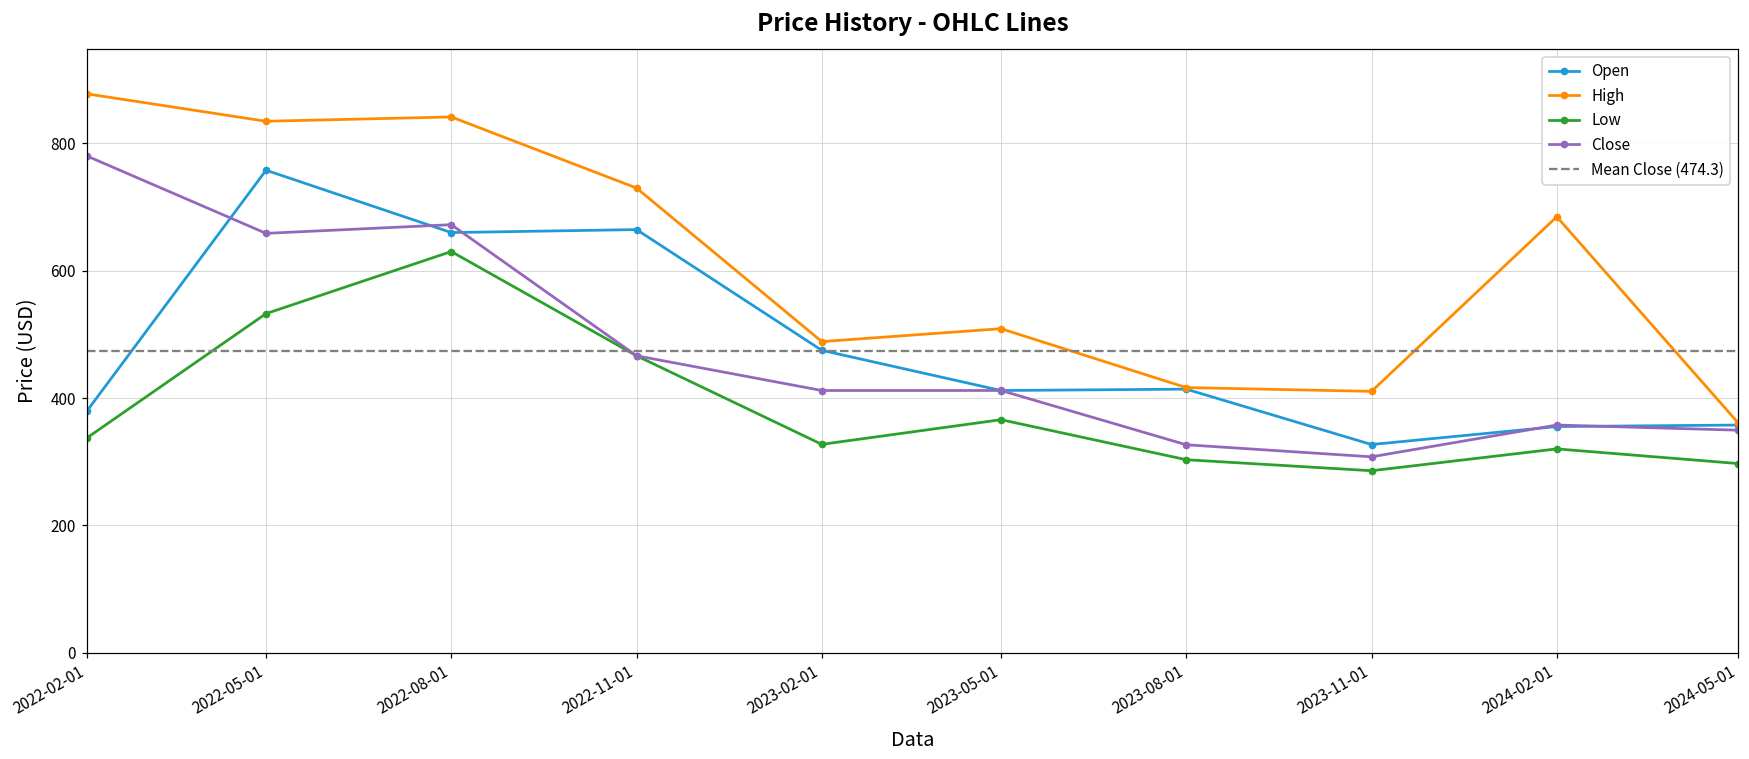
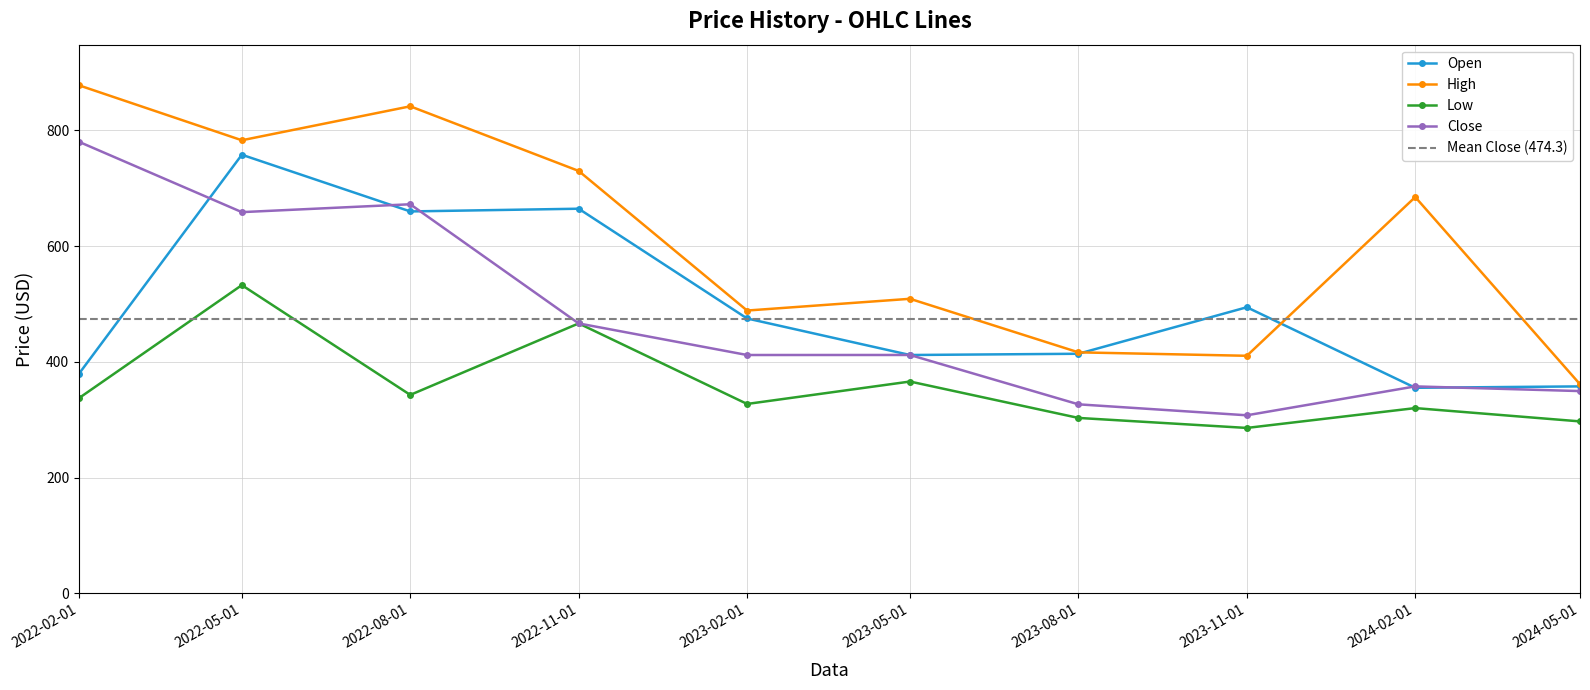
High, 2022-05-01: 830 -> 780
Low, 2022-08-01: 630 -> 340
Open, 2023-11-01: 330 -> 490
